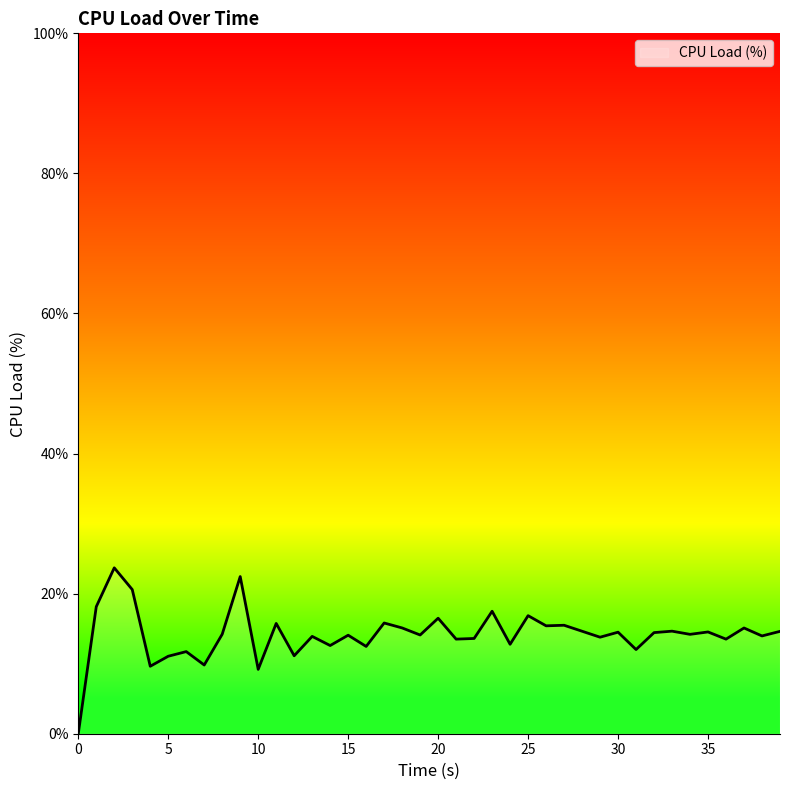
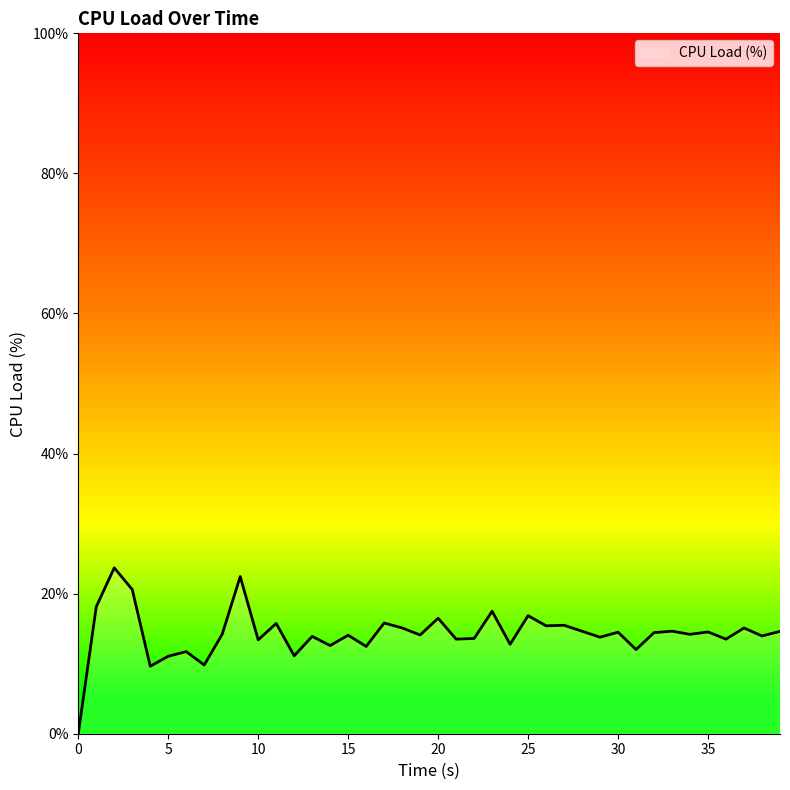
10: 9% -> 13%
